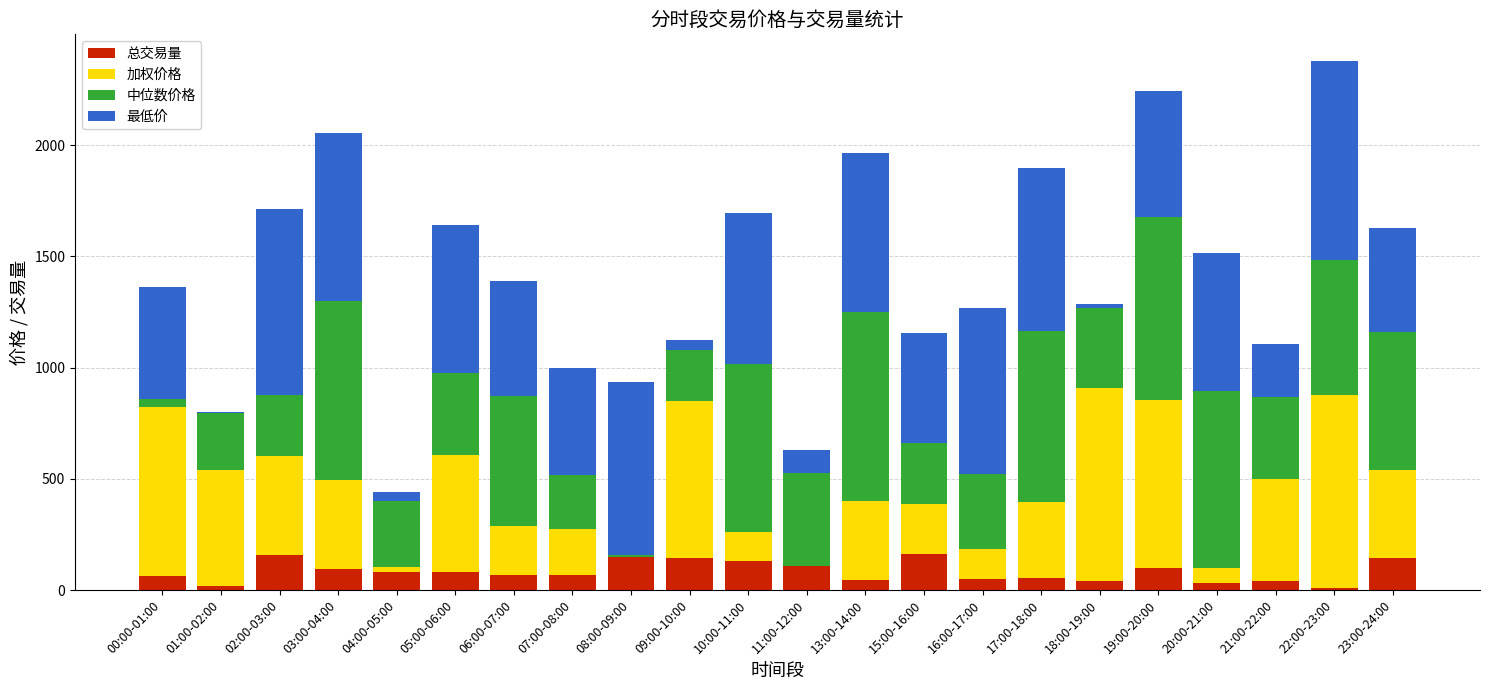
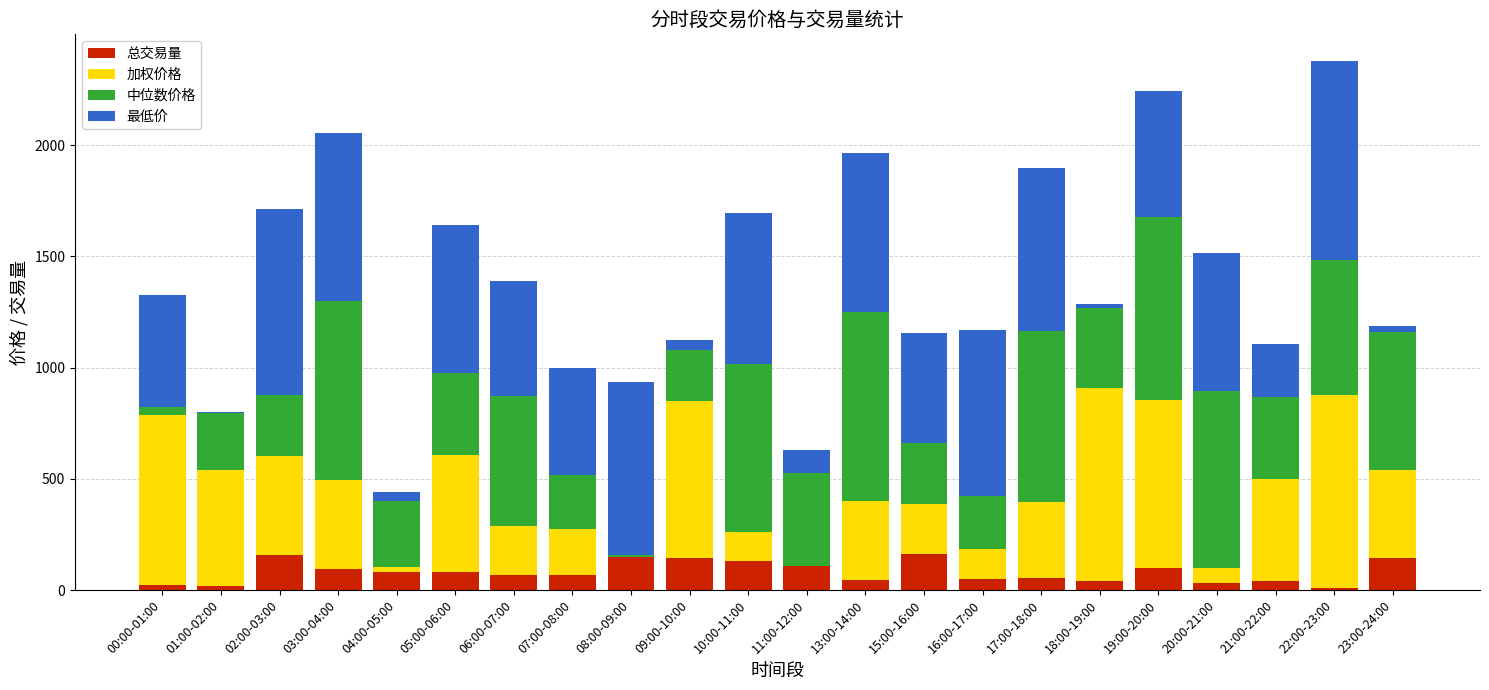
总交易量, 00:00-01:00: 60 -> 20
中位数价格, 16:00-17:00: 340 -> 240
最低价, 23:00-24:00: 470 -> 30
